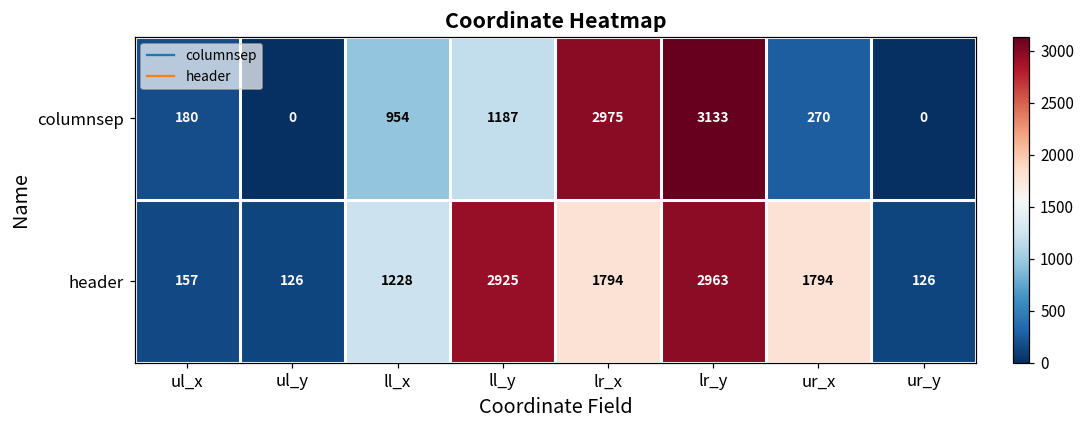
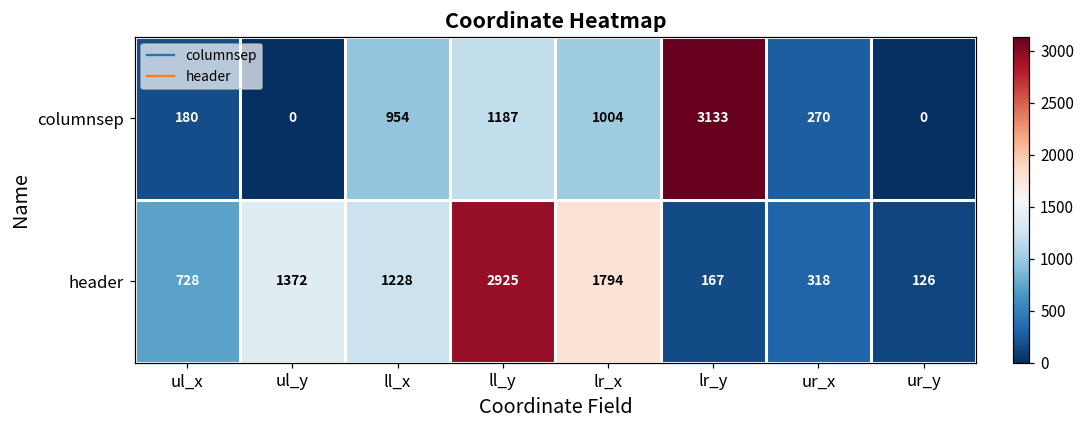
columnsep, lr_x: 2975 -> 1004
header, ul_x: 157 -> 728
header, ul_y: 126 -> 1372
header, lr_y: 2963 -> 167
header, ur_x: 1794 -> 318
